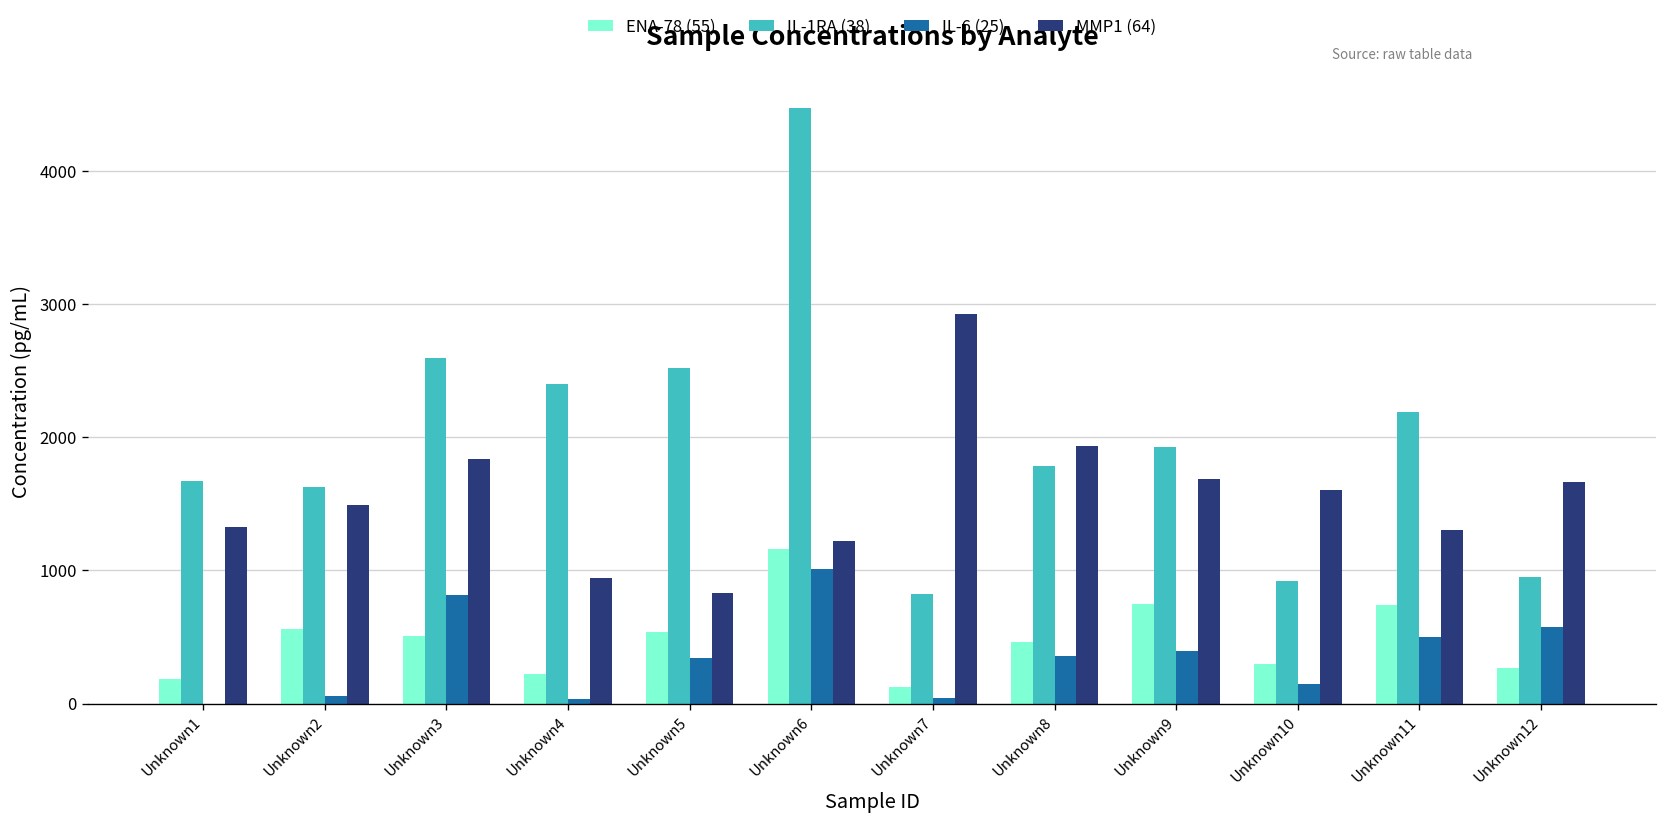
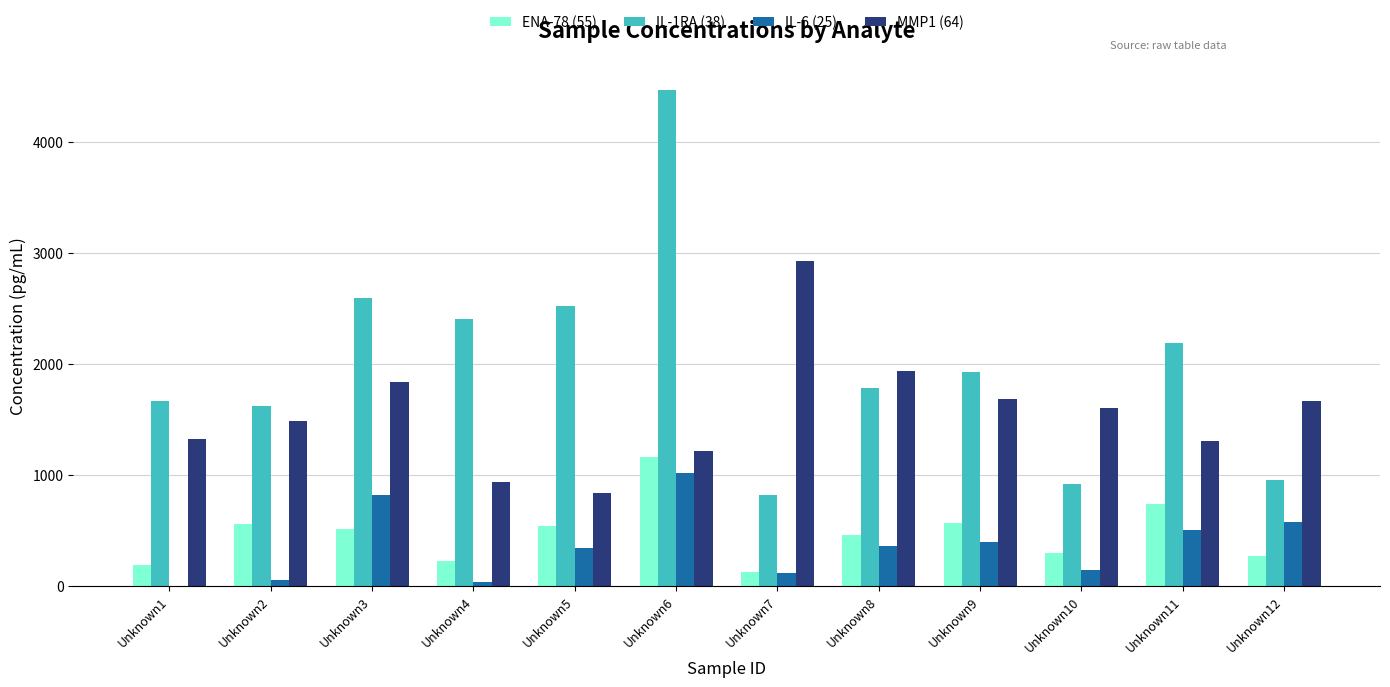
IL-6 (25), Unknown7: 40 -> 110
ENA-78 (55), Unknown9: 750 -> 560
